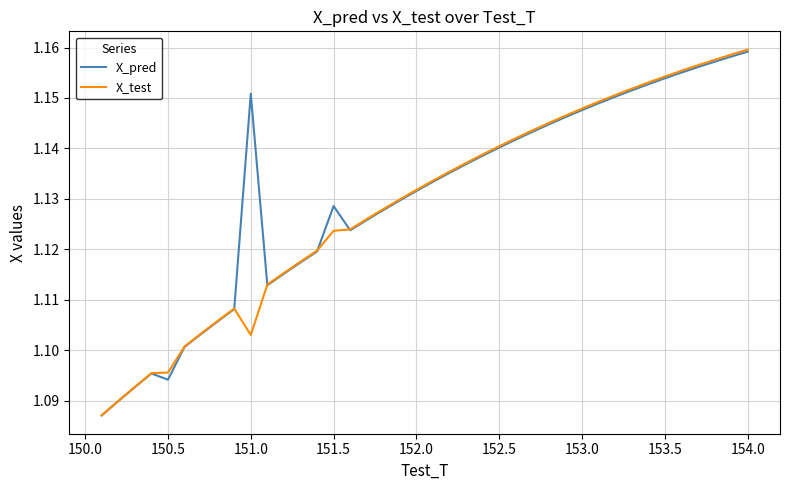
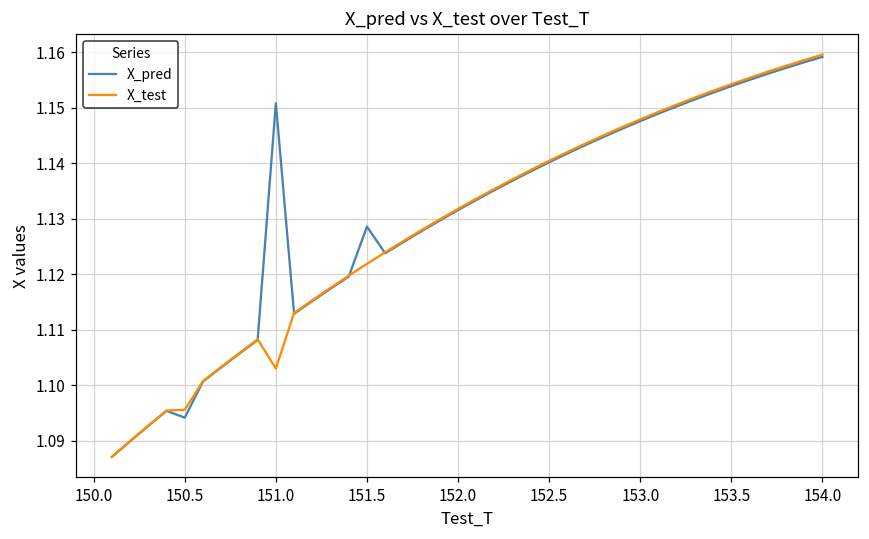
X_test, 151.5: 1.124 -> 1.122
